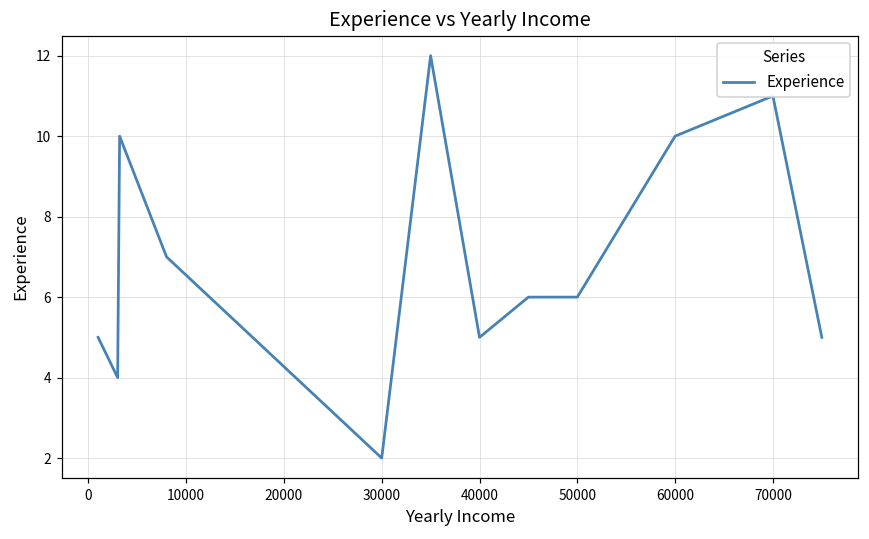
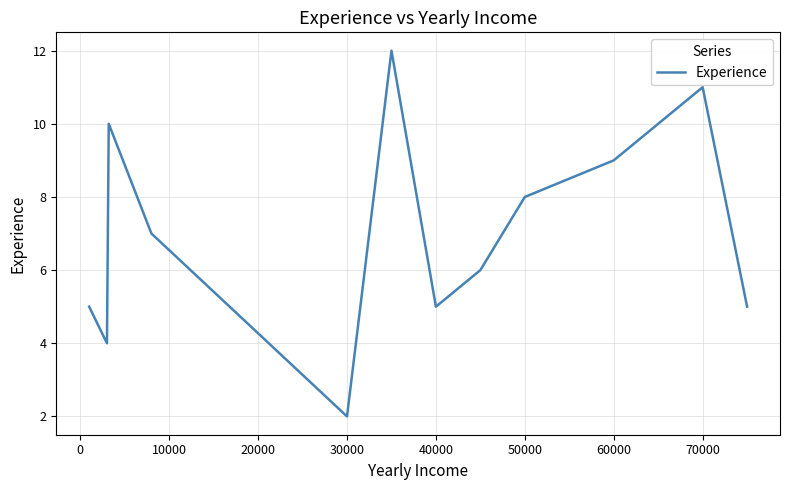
50000: 6 -> 8
60000: 10 -> 9
